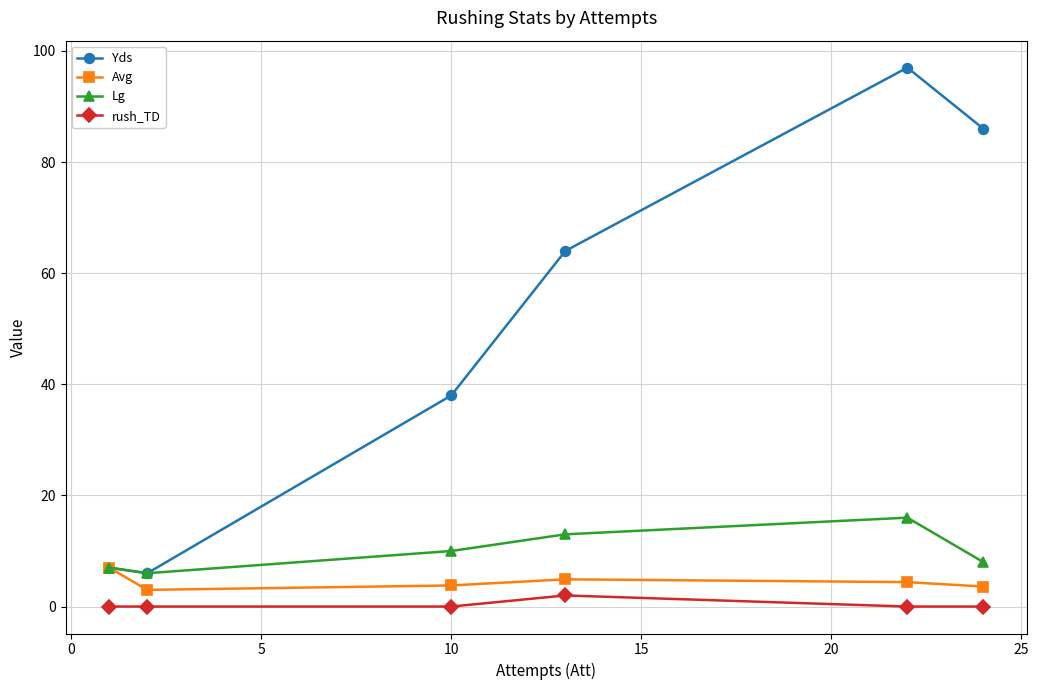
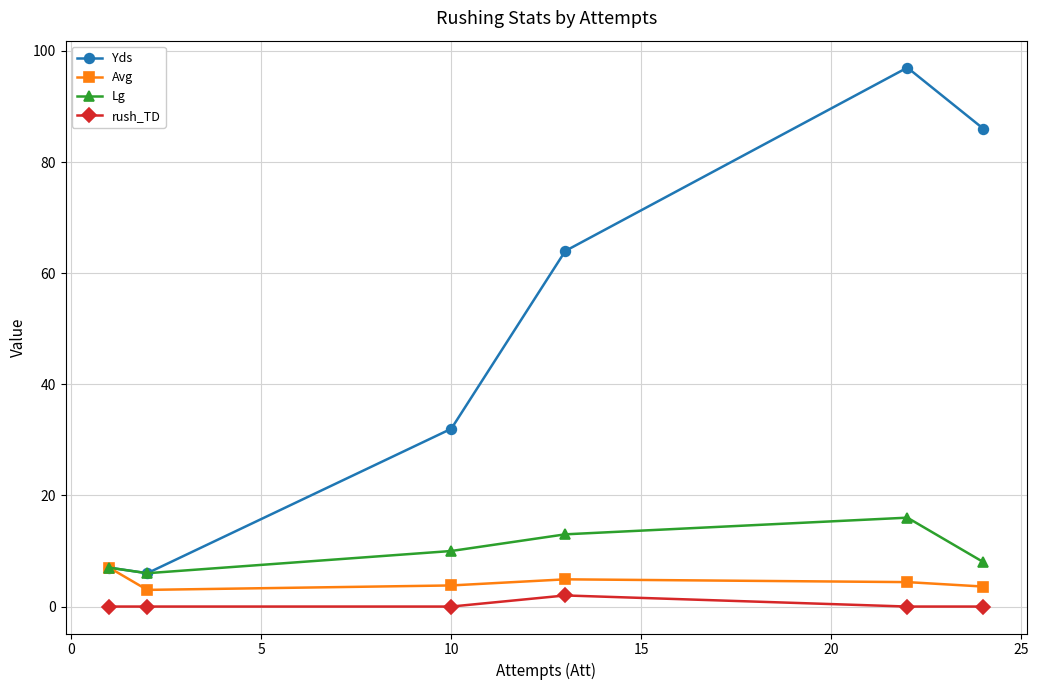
Yds, 10: 38 -> 32
